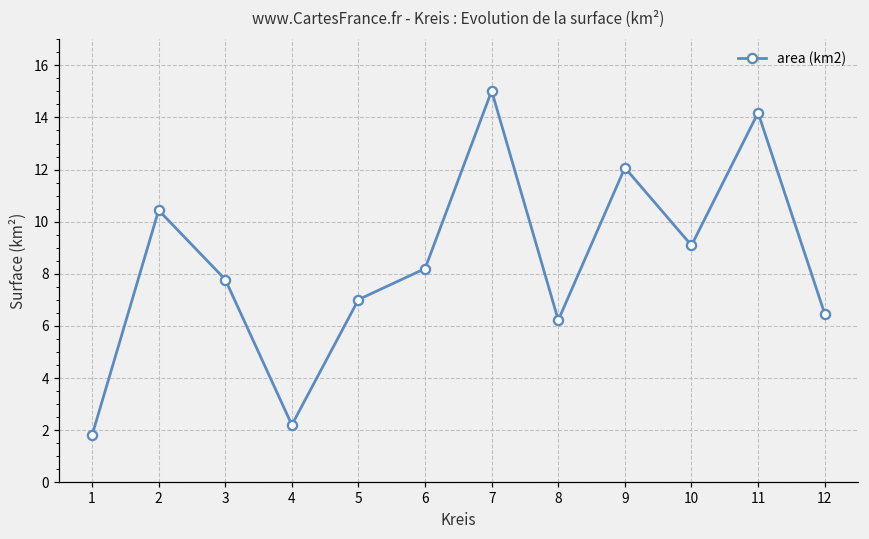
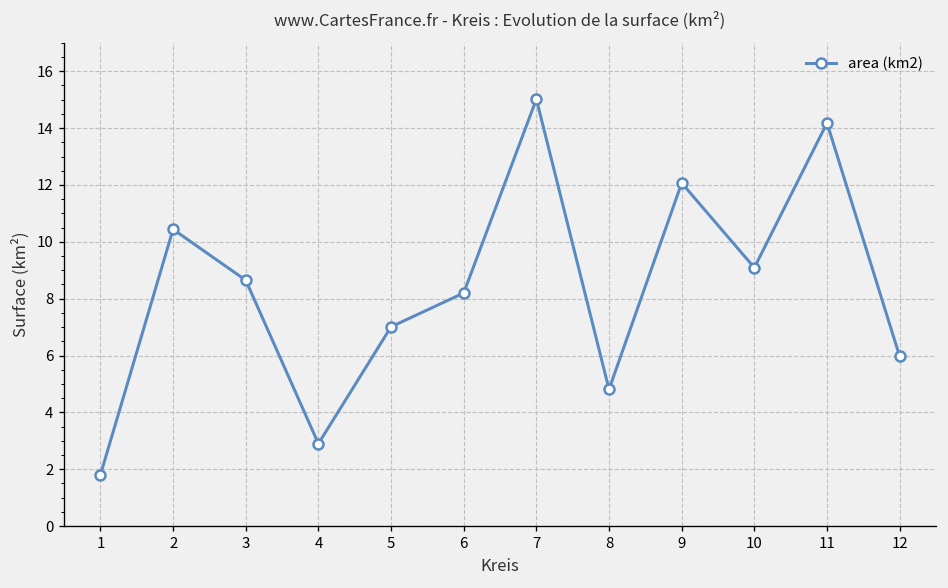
3: 7.8 -> 8.7
4: 2.2 -> 2.9
8: 6.2 -> 4.8
12: 6.5 -> 6.0
